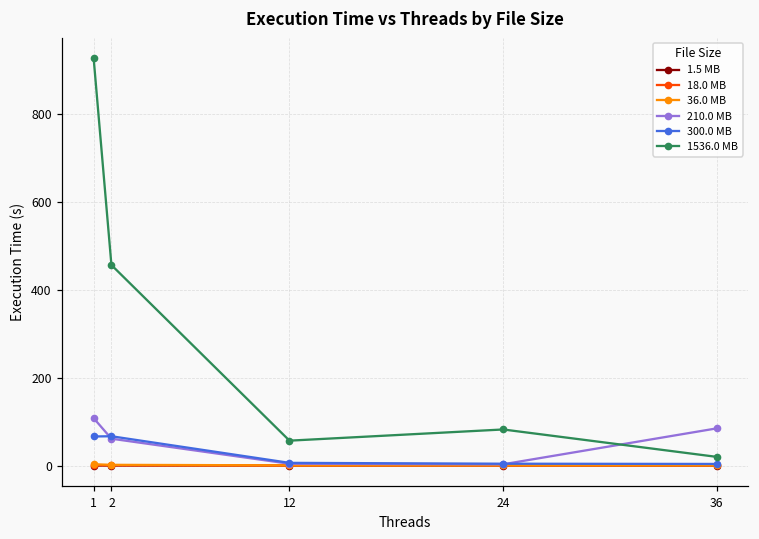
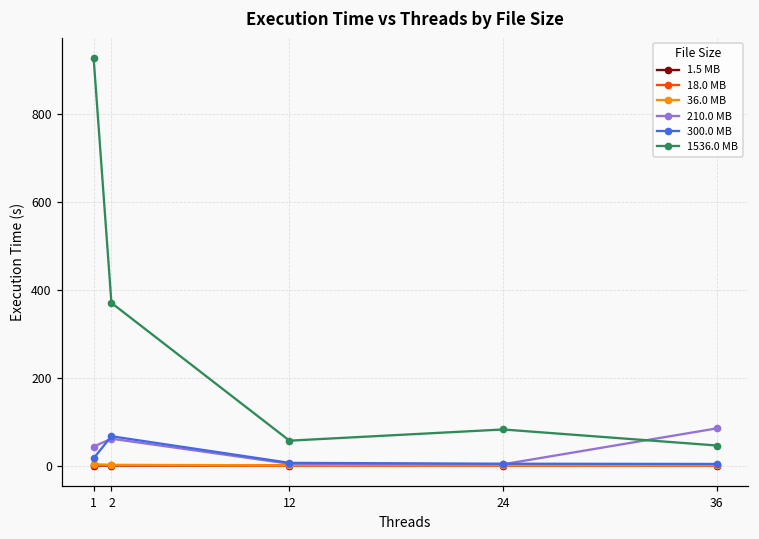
210.0 MB, 1: 110 -> 40
300.0 MB, 1: 70 -> 20
1536.0 MB, 2: 460 -> 370
1536.0 MB, 36: 20 -> 50
